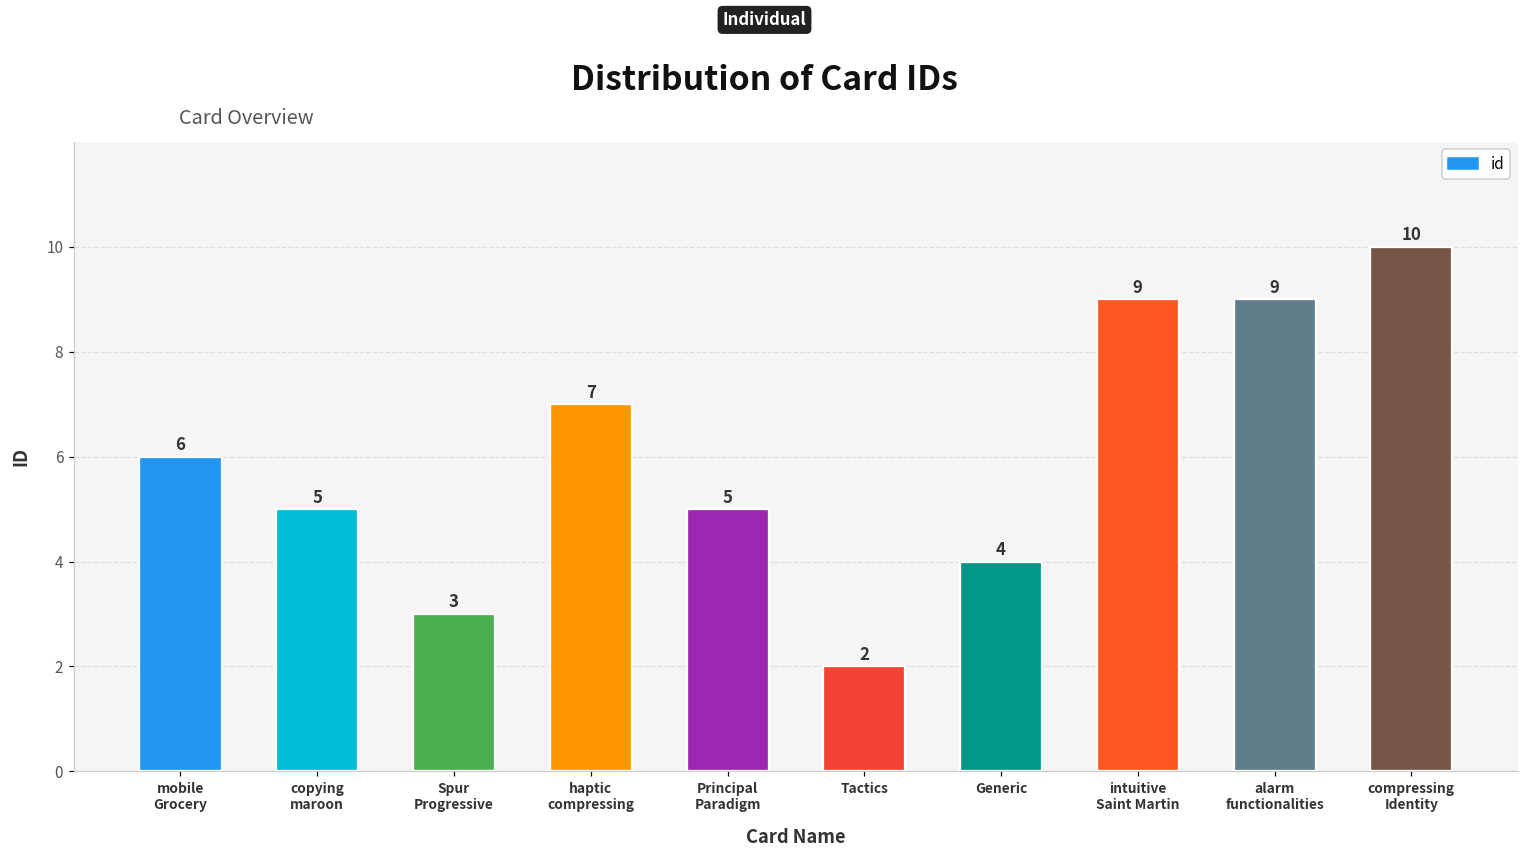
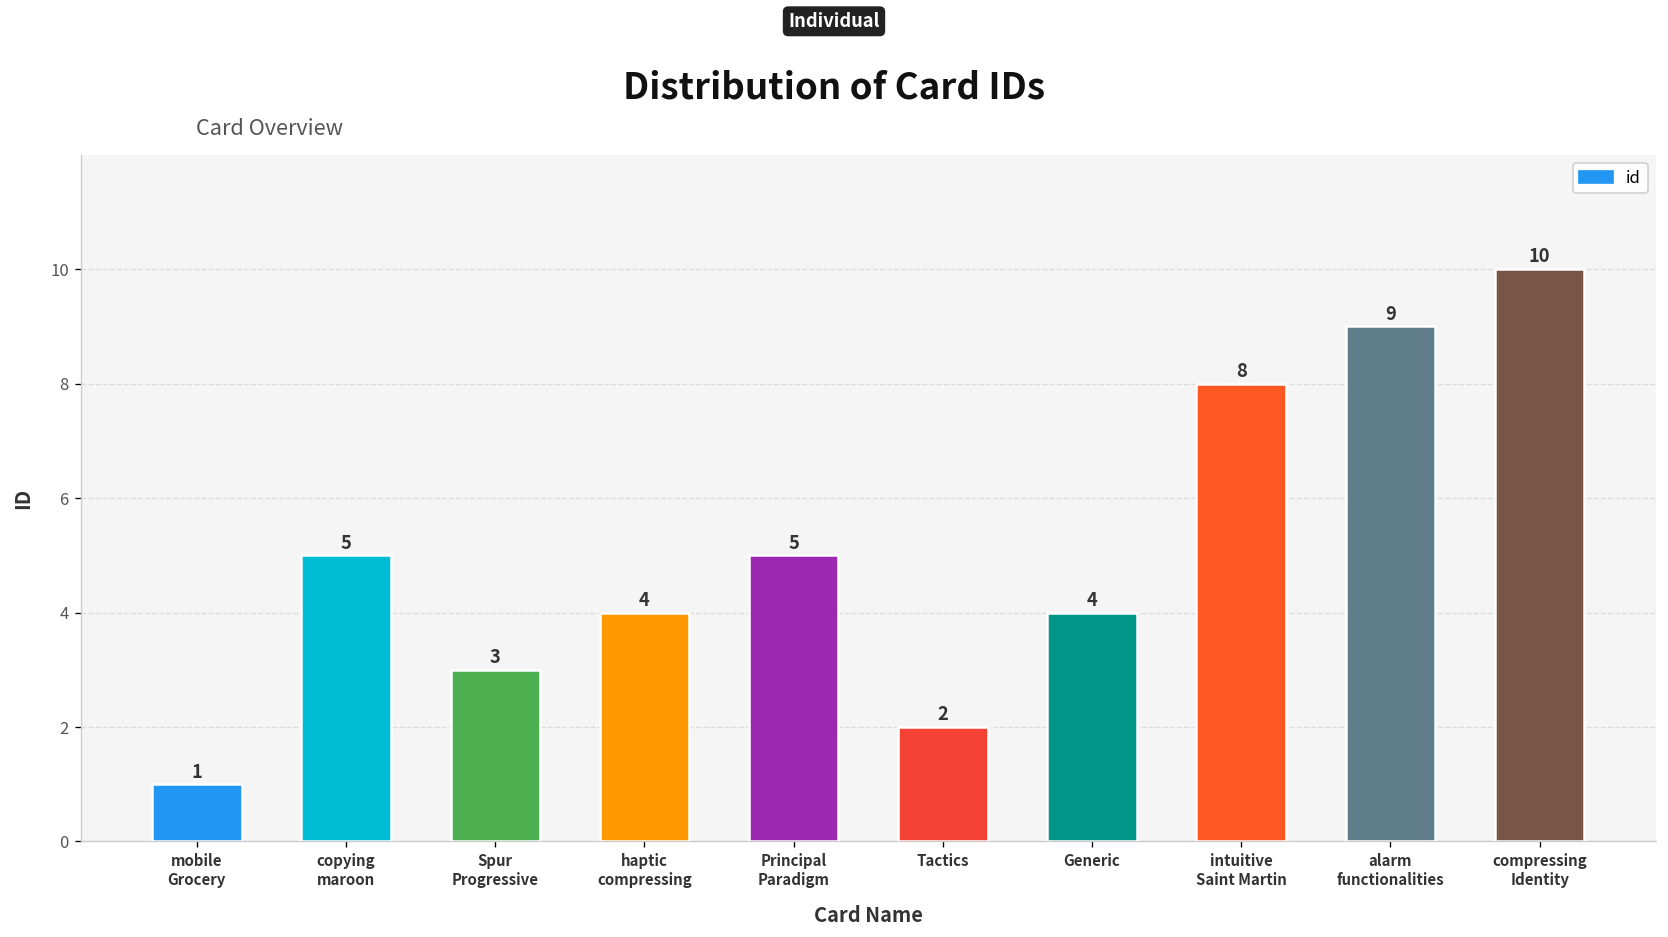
mobile Grocery: 6 -> 1
haptic compressing: 7 -> 4
intuitive Saint Martin: 9 -> 8
